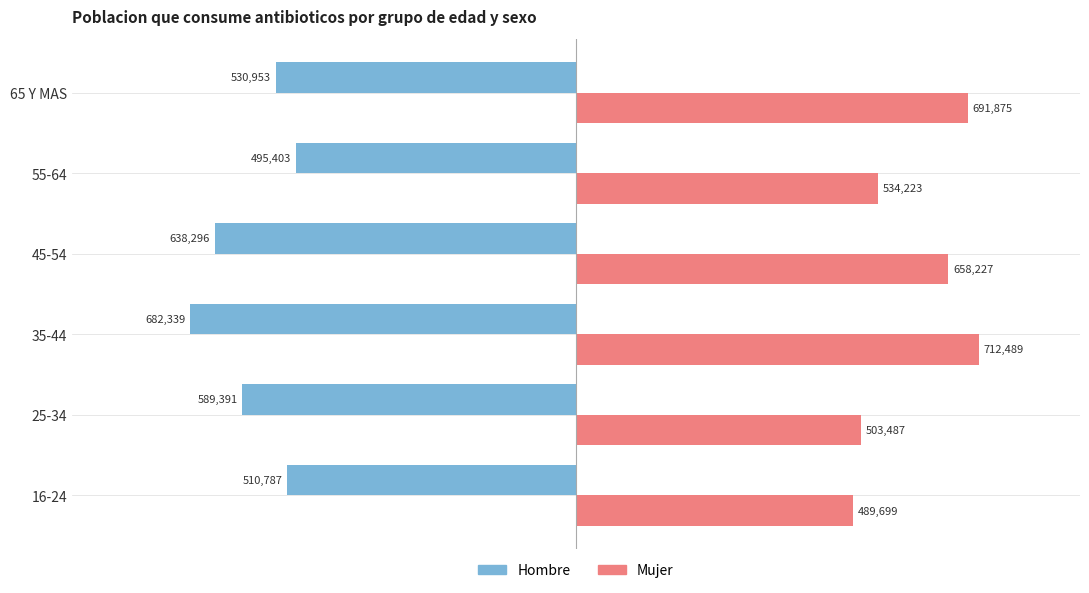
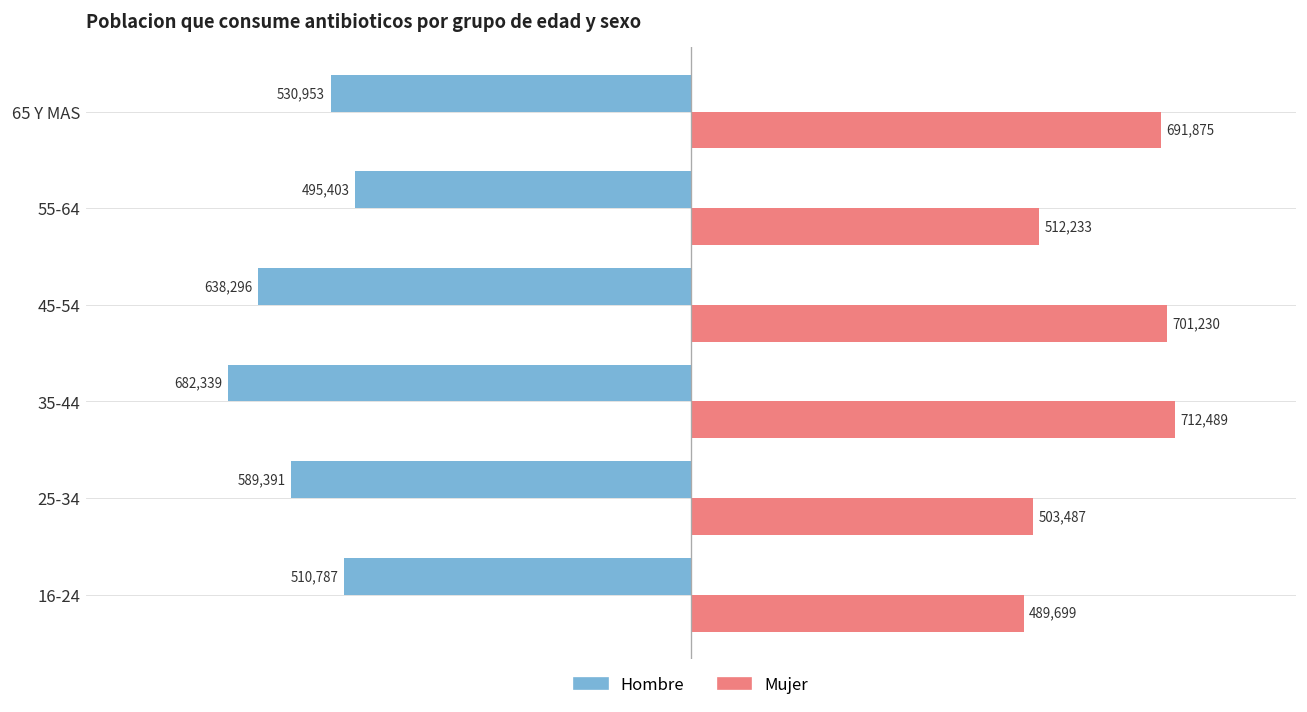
Mujer, 55-64: 534,223 -> 512,233
Mujer, 45-54: 658,227 -> 701,230
